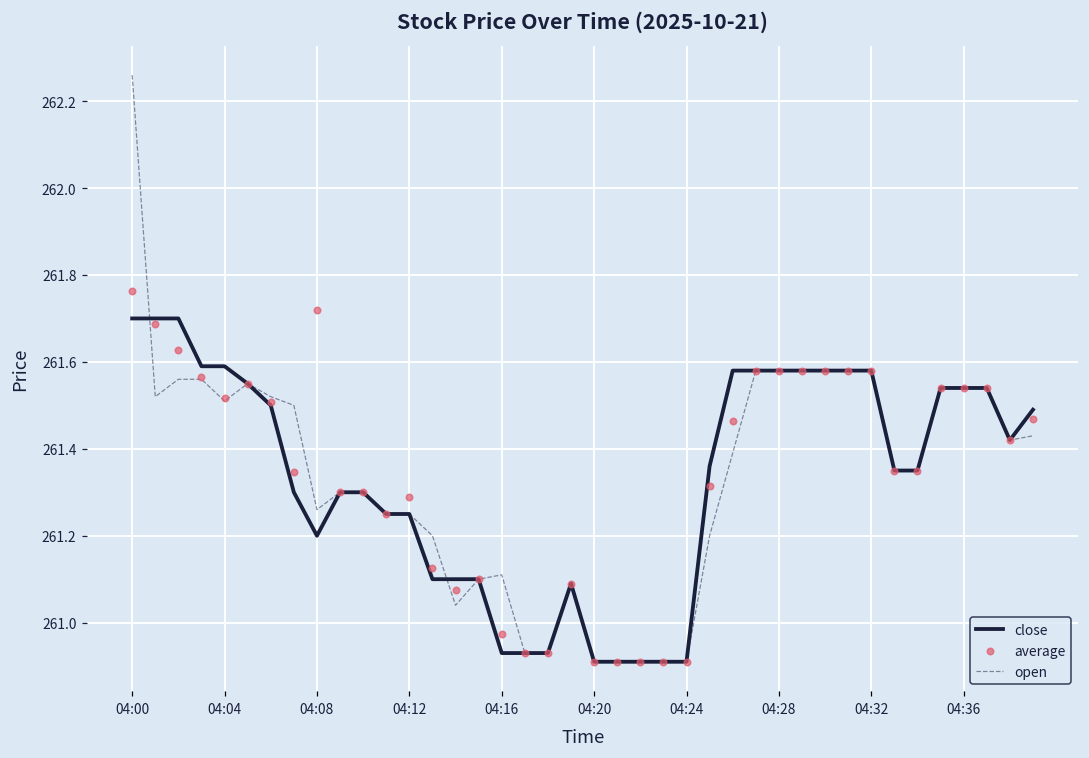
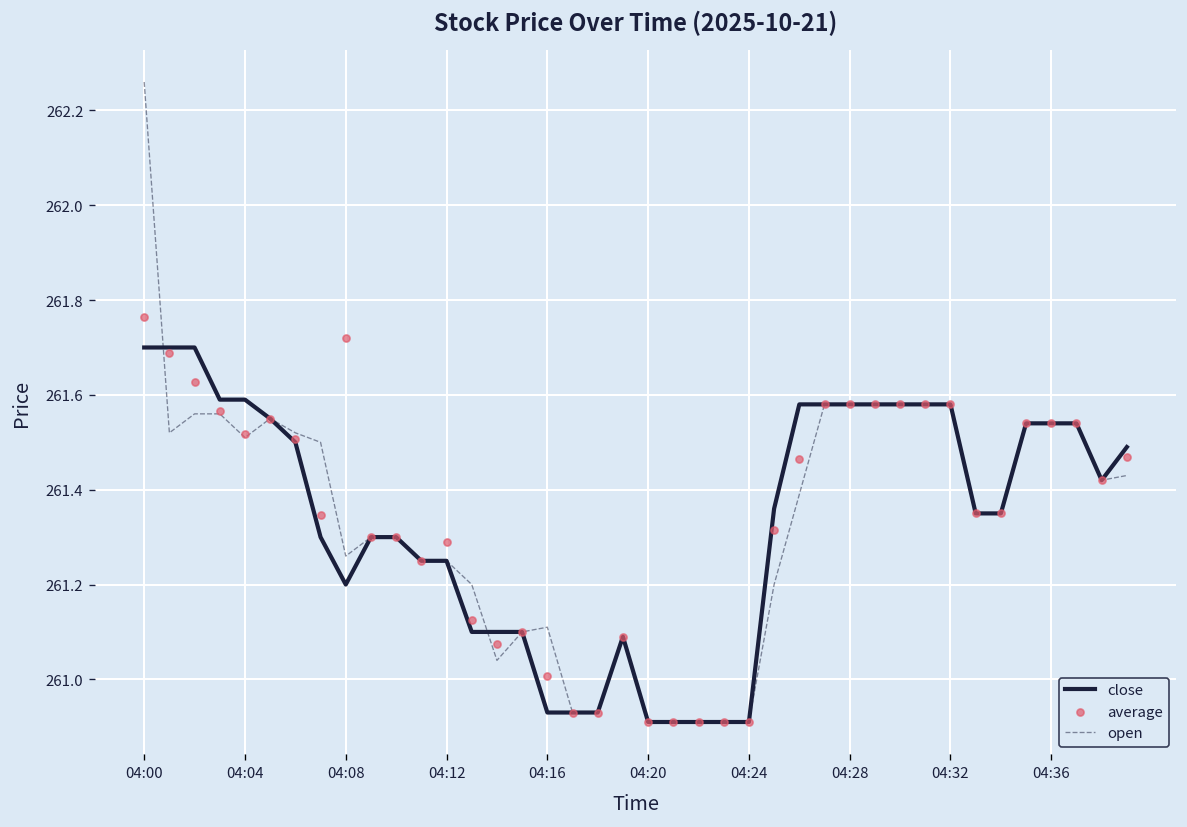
average, 04:16: 260.97 -> 261.01
